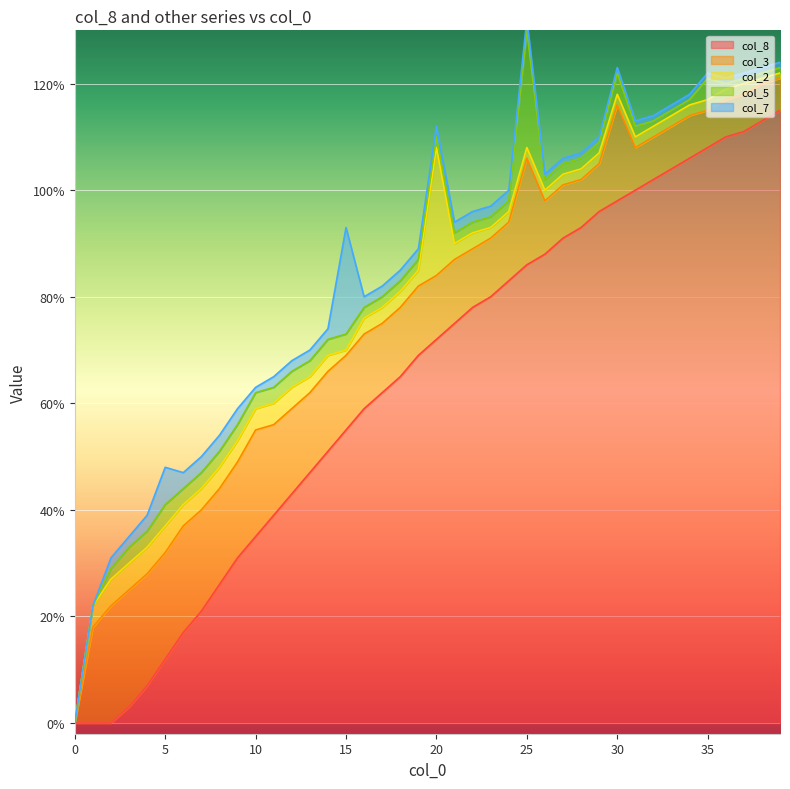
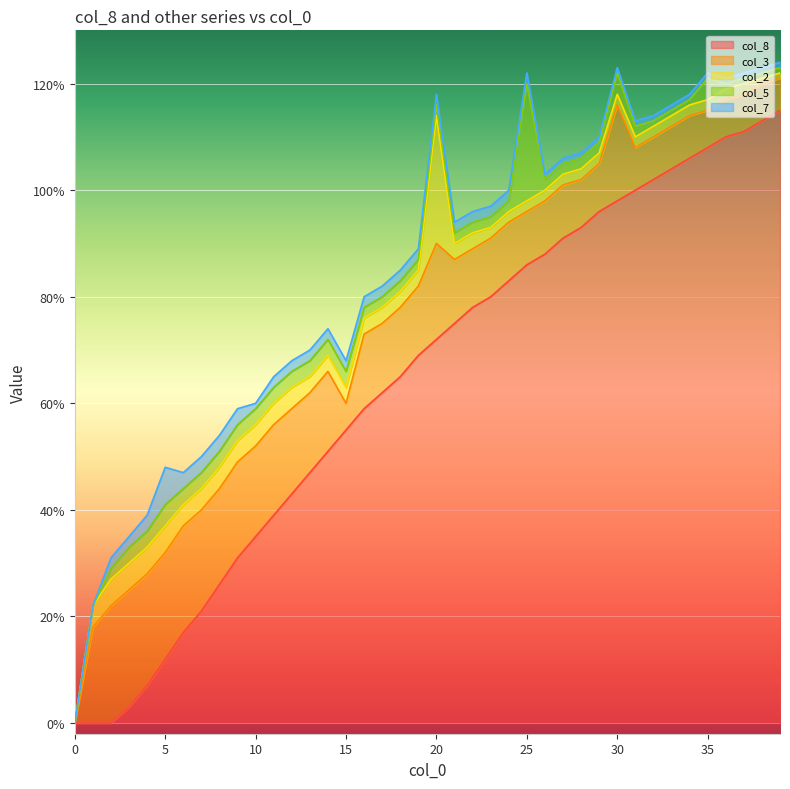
col_3, 10: 20% -> 17%
col_3, 15: 14% -> 5%
col_2, 15: 1% -> 3%
col_7, 15: 20% -> 2%
col_3, 20: 12% -> 18%
col_3, 25: 20% -> 10%
